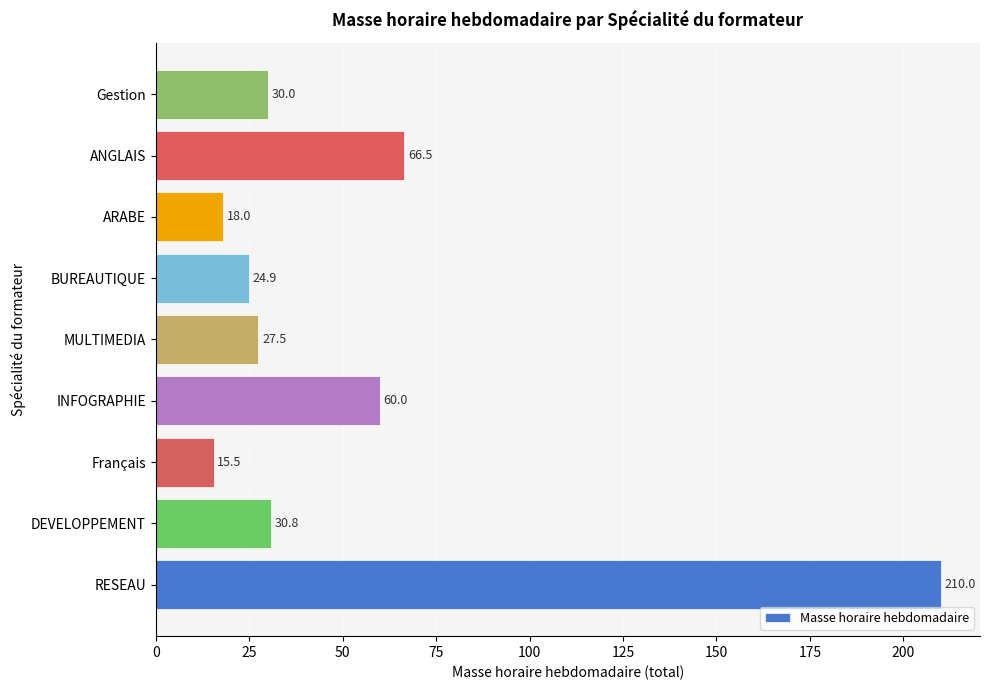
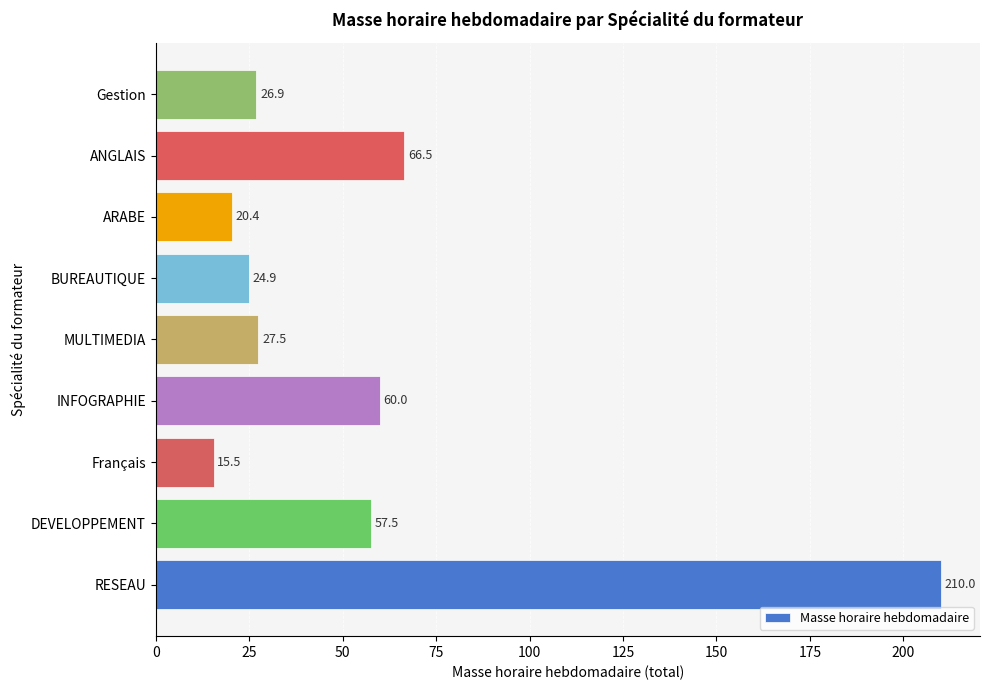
Gestion: 30.0 -> 26.9
ARABE: 18.0 -> 20.4
DEVELOPPEMENT: 30.8 -> 57.5
